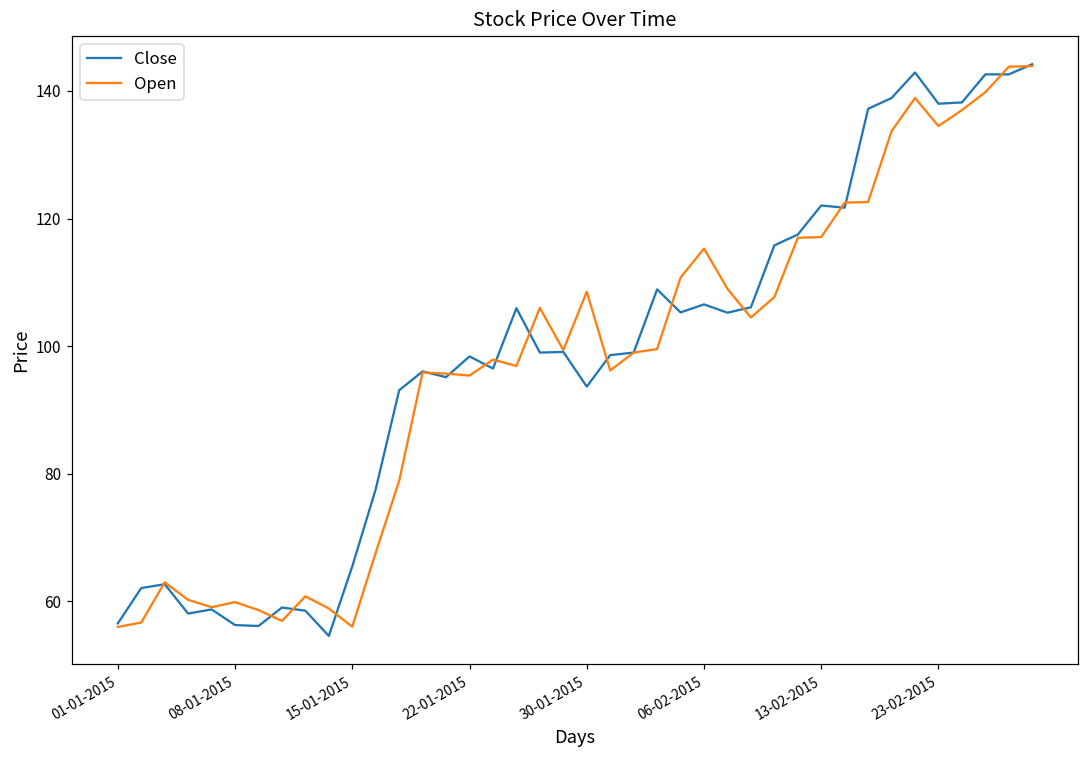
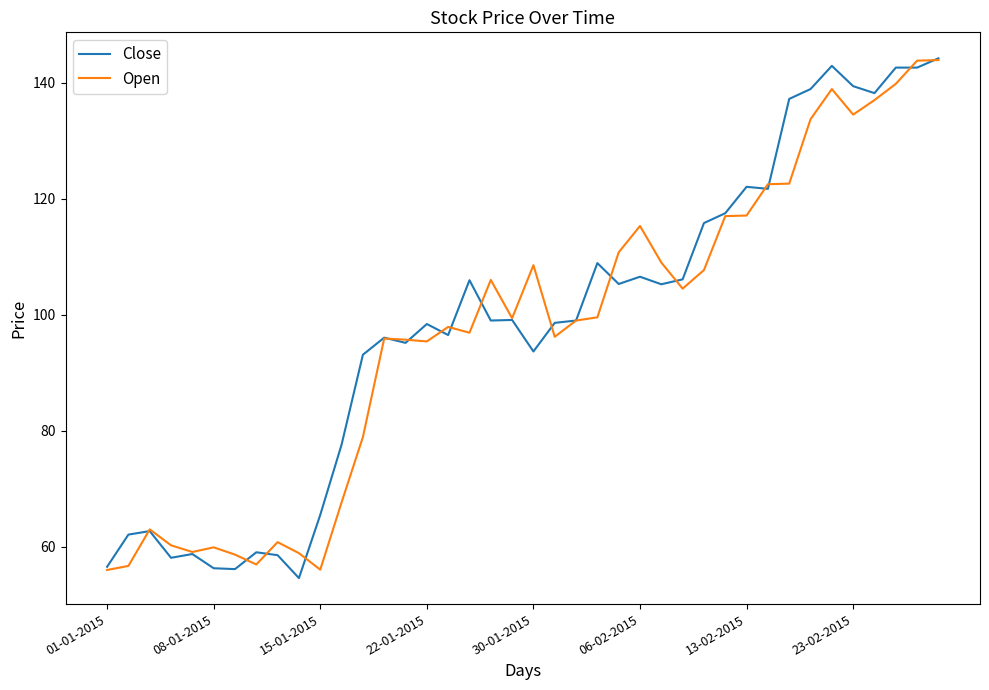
Close, 23-02-2015: 138 -> 139
